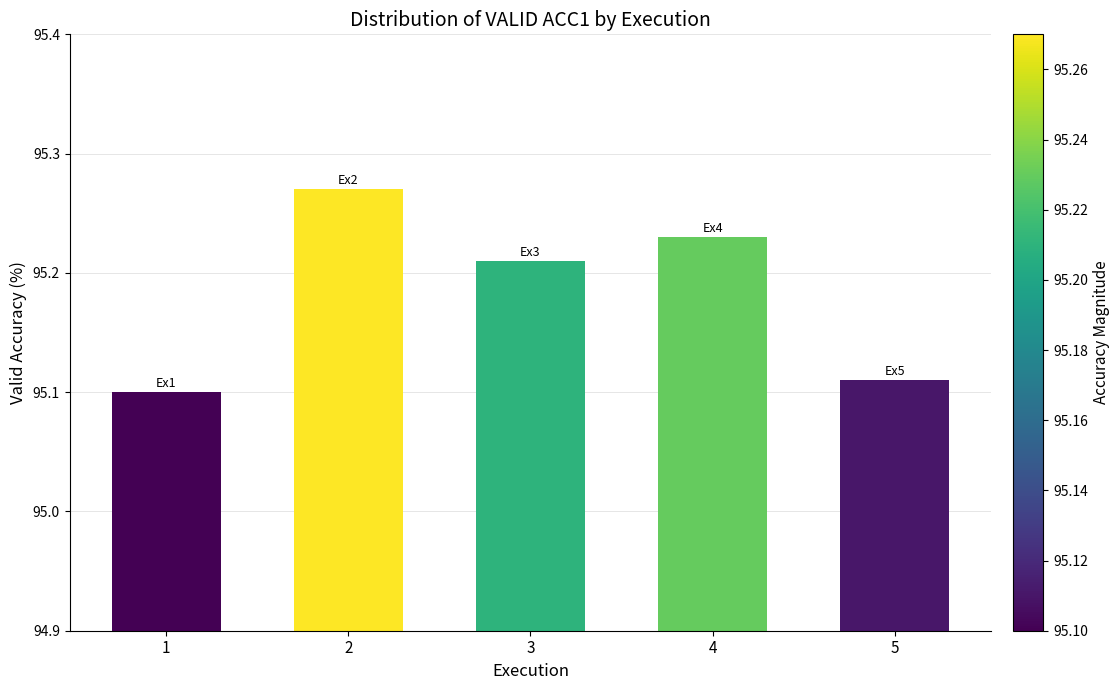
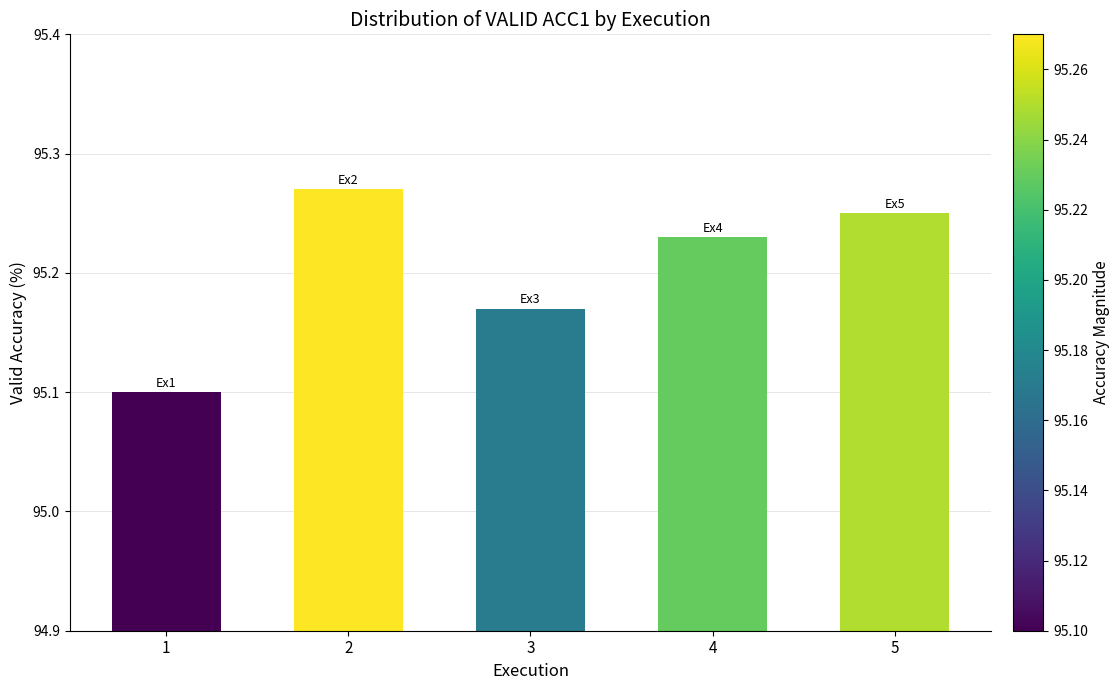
3: 95.21 -> 95.17
5: 95.11 -> 95.25
